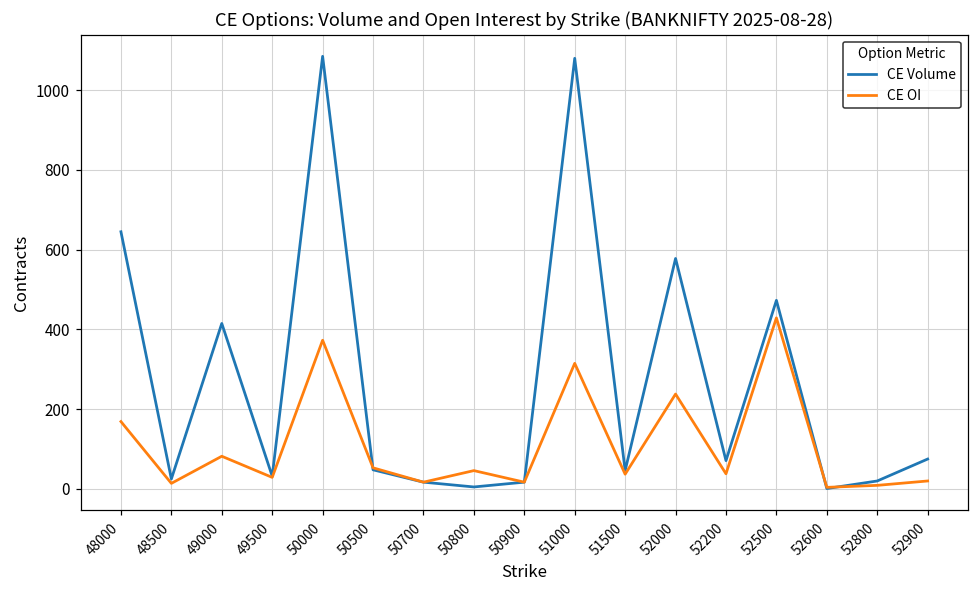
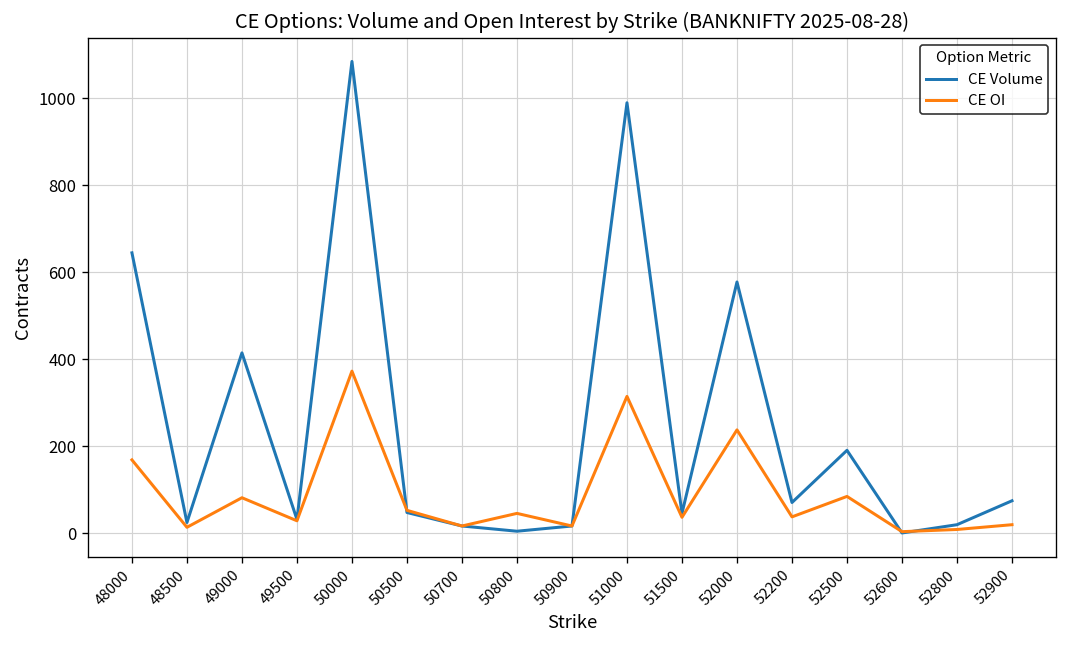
CE Volume, 51000: 1080 -> 990
CE Volume, 52500: 470 -> 190
CE OI, 52500: 430 -> 90
